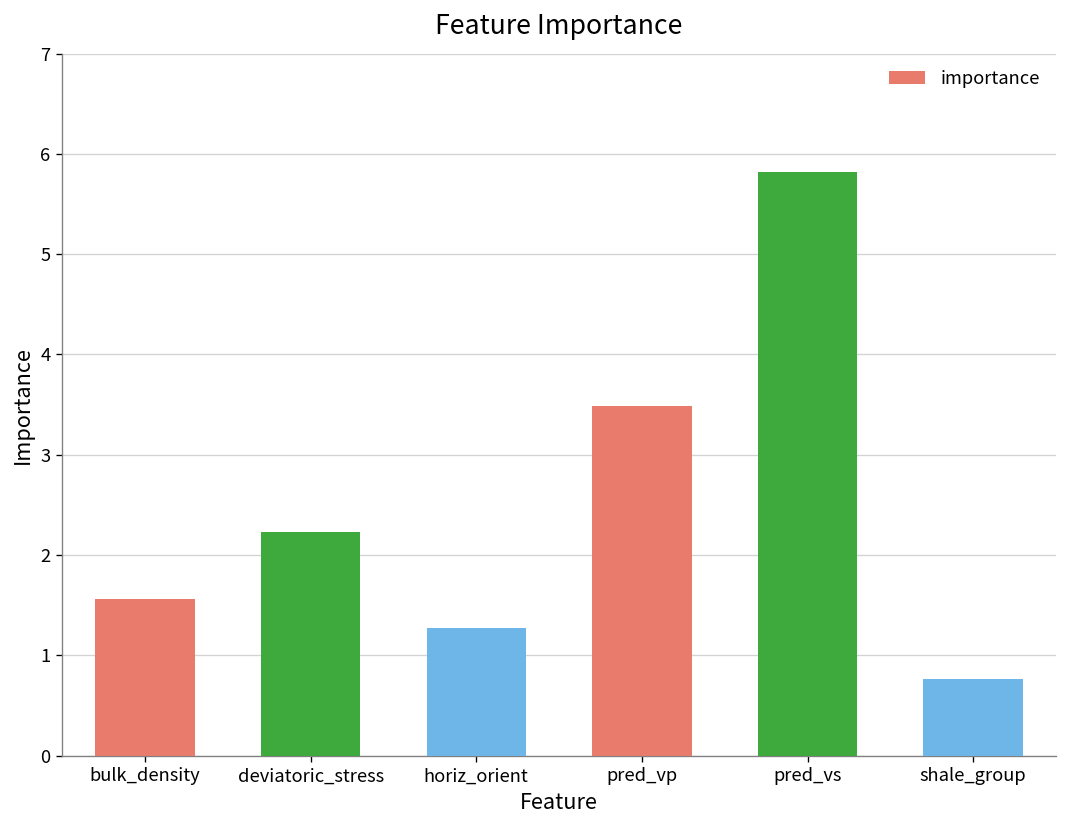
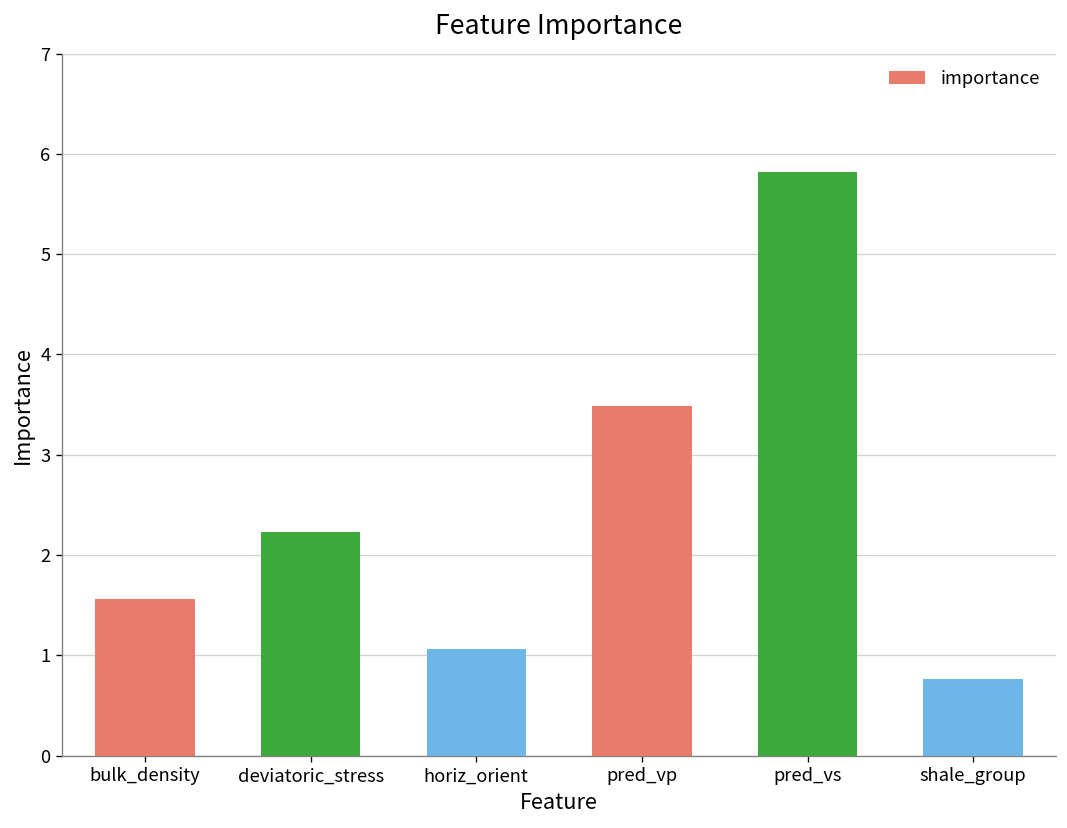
horiz_orient: 1.3 -> 1.1
